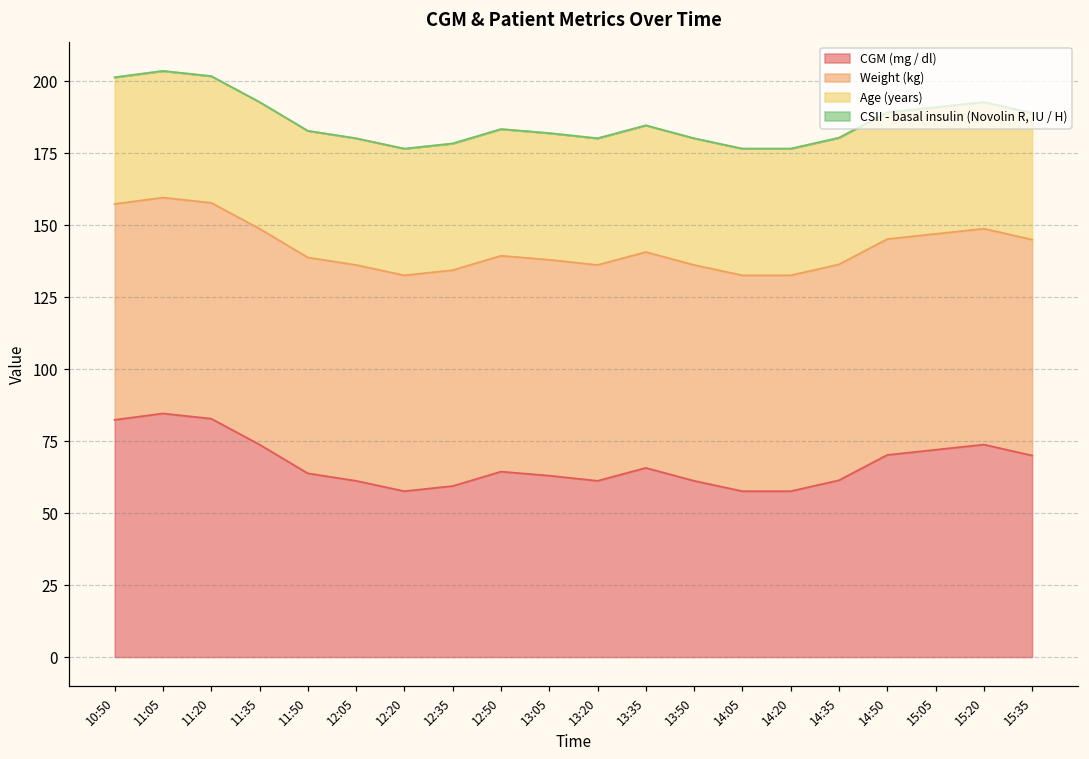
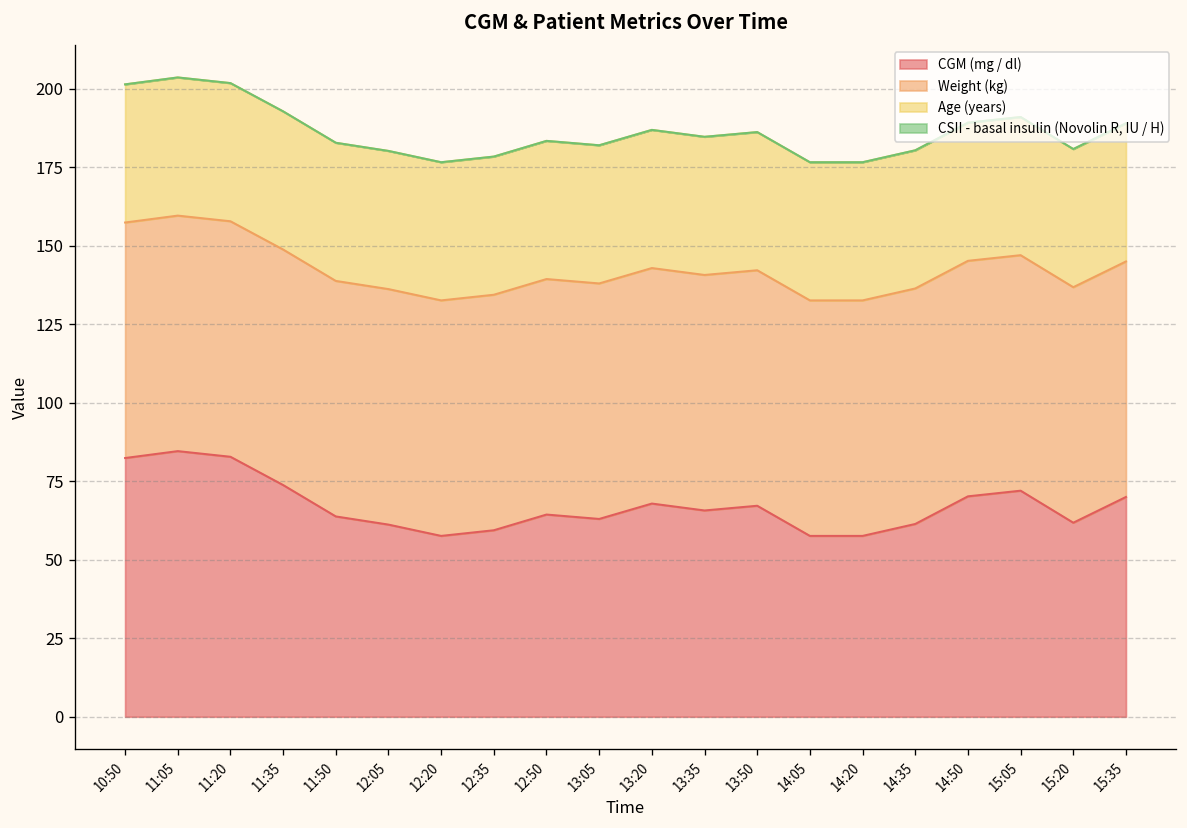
CGM (mg / dl), 13:20: 61 -> 68
CGM (mg / dl), 13:50: 61 -> 67
CGM (mg / dl), 15:20: 74 -> 62
